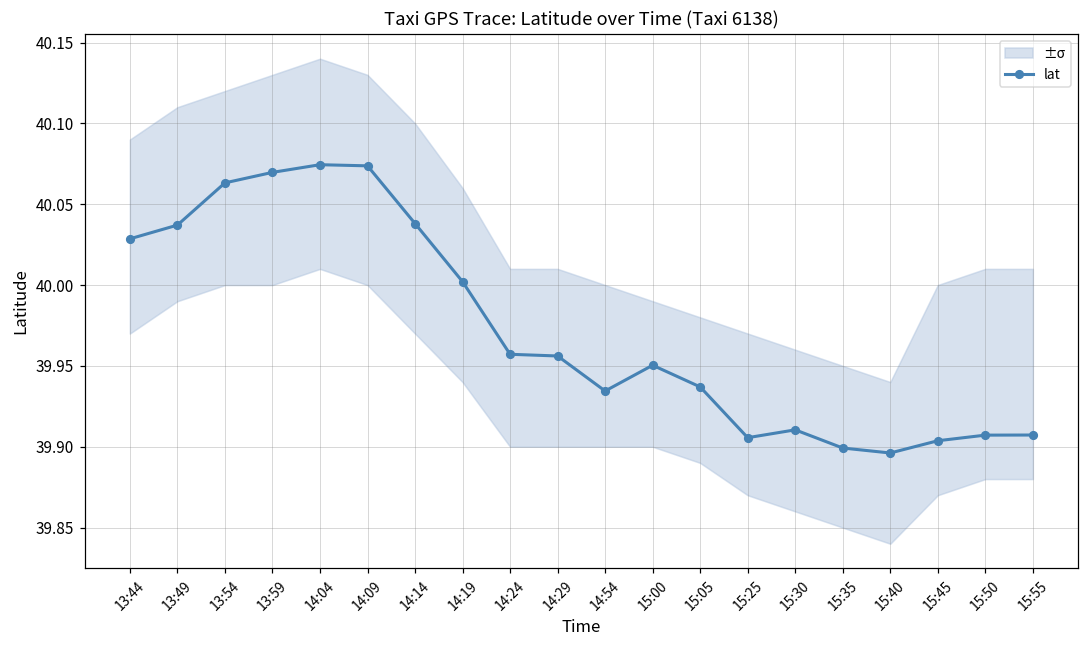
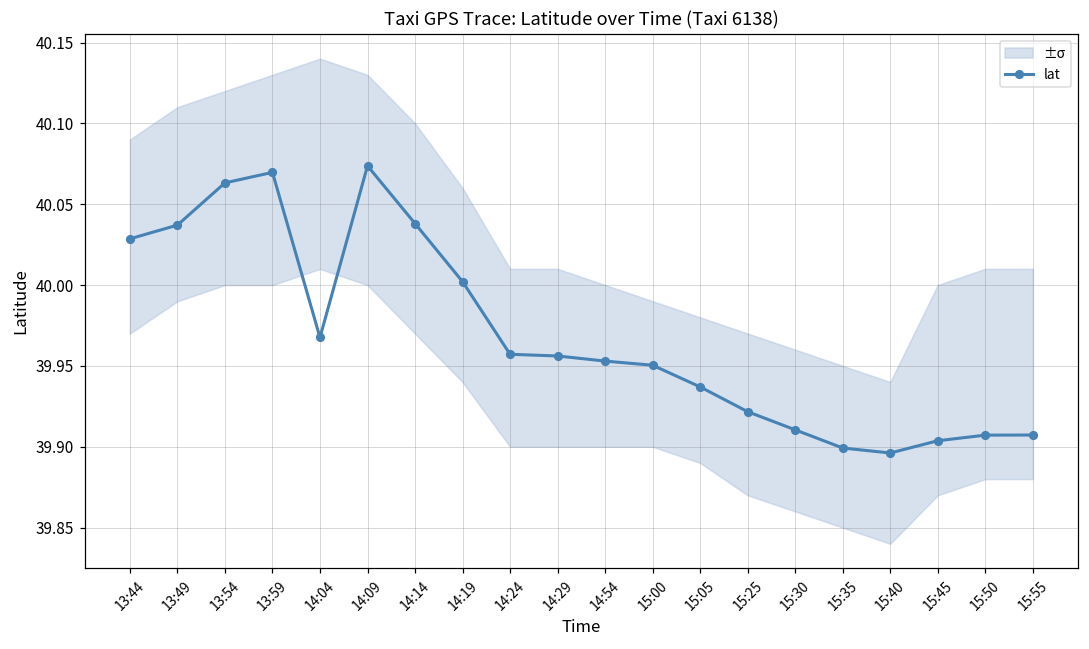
lat, 14:04: 40.074 -> 39.968
lat, 14:54: 39.934 -> 39.953
lat, 15:25: 39.906 -> 39.922
